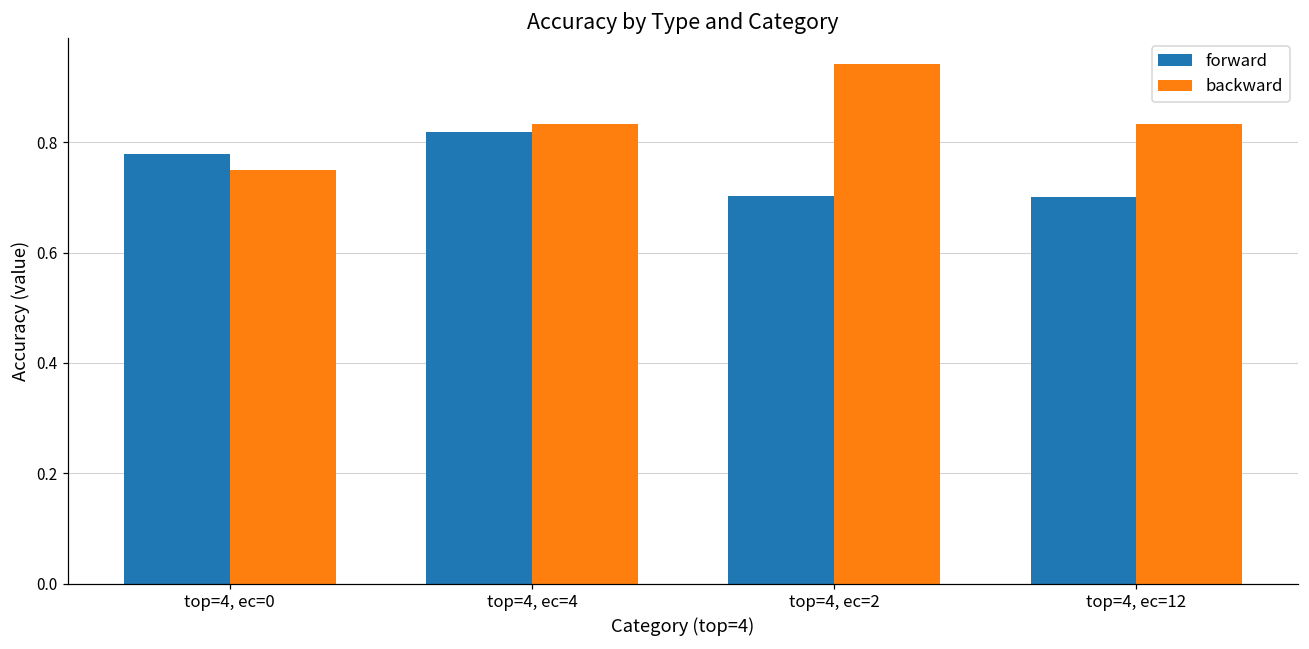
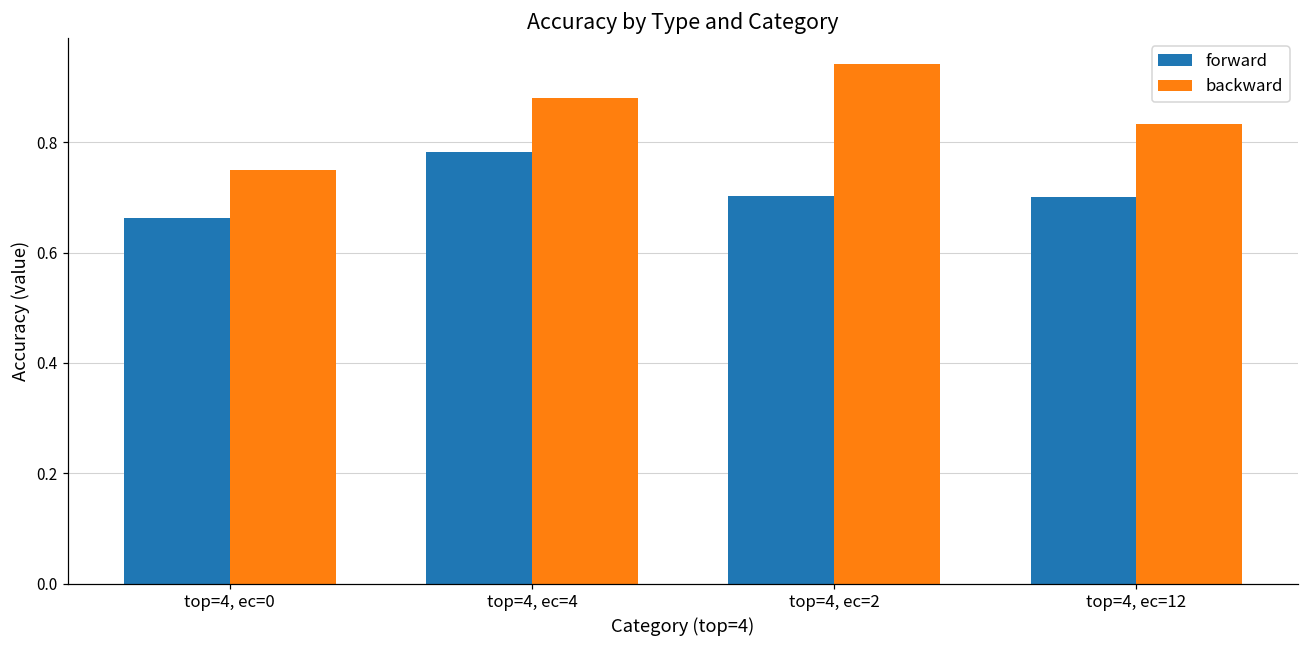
forward, top=4, ec=0: 0.78 -> 0.66
forward, top=4, ec=4: 0.82 -> 0.78
backward, top=4, ec=4: 0.83 -> 0.88
